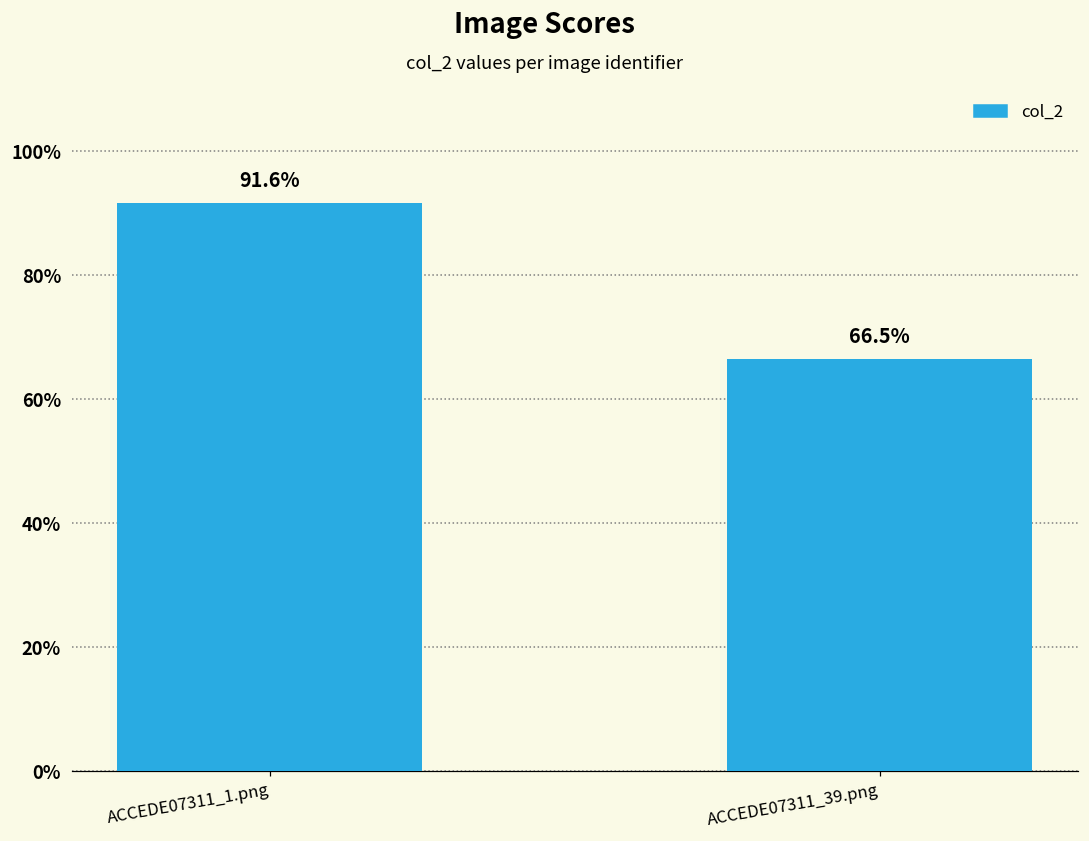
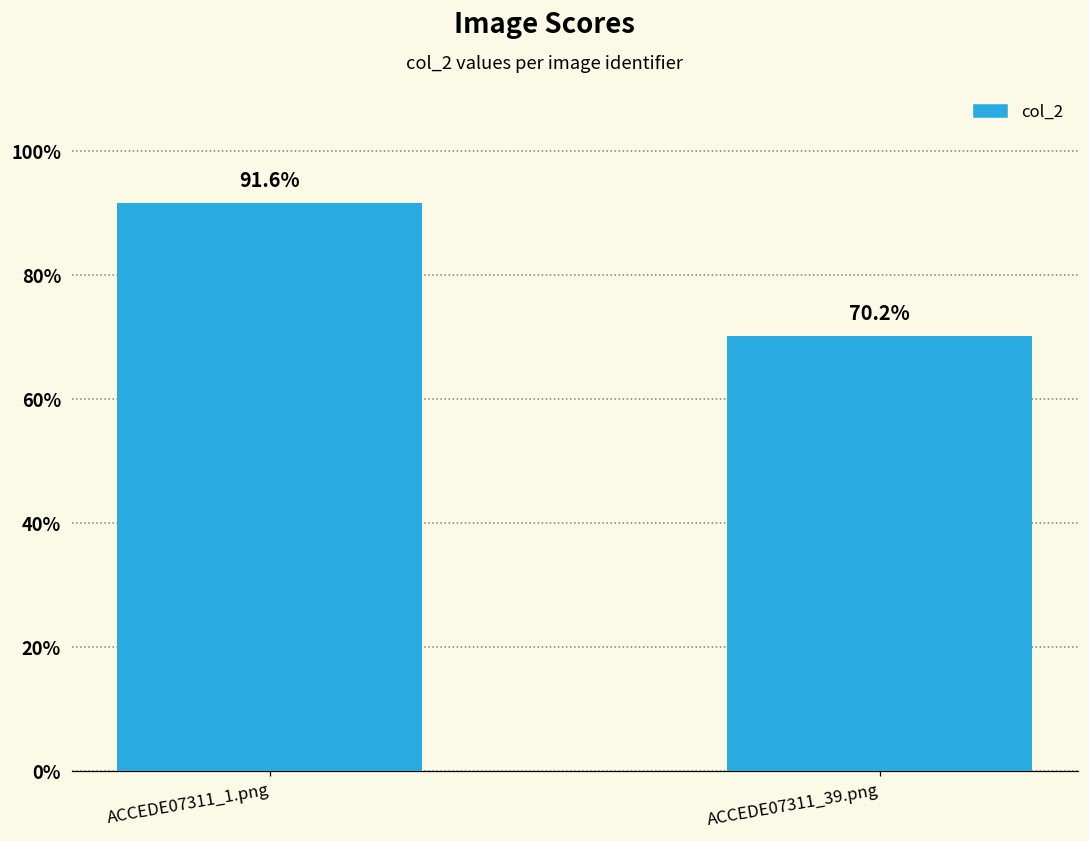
ACCEDE07311_39.png: 66.5% -> 70.2%
